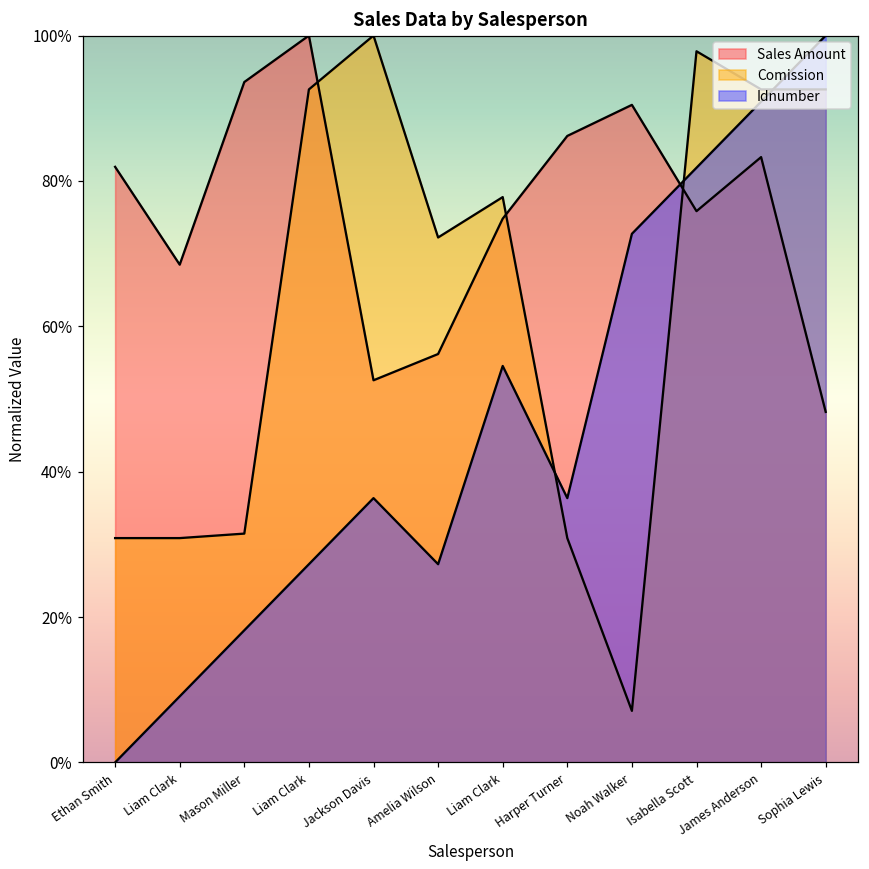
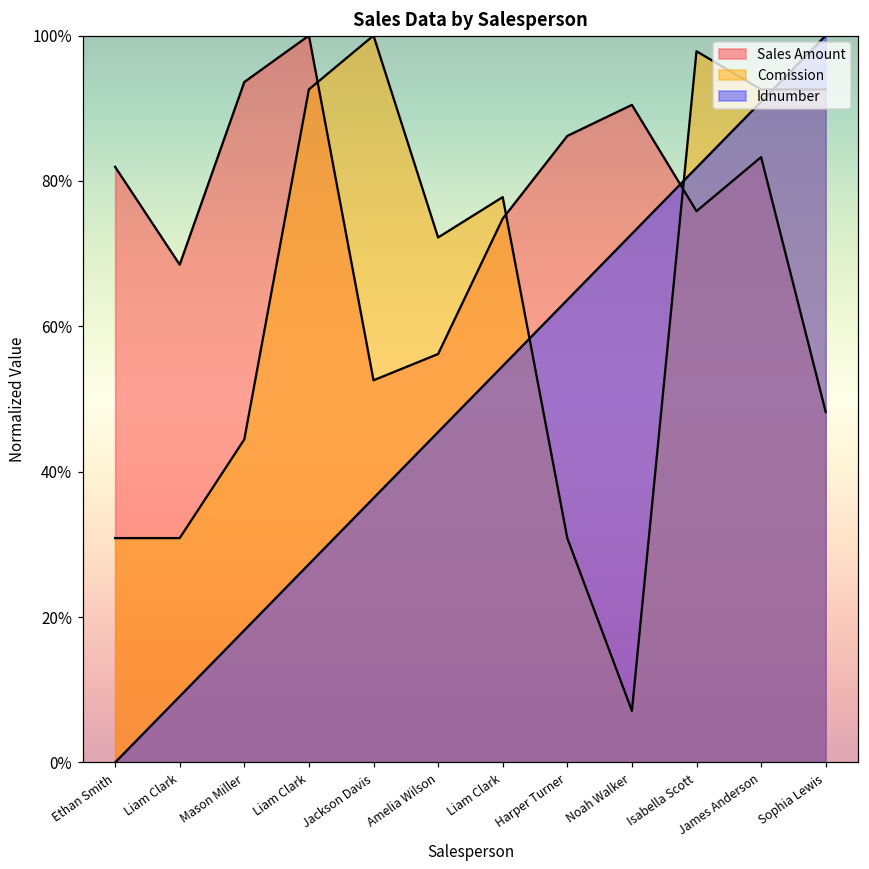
Comission, Mason Miller: 31% -> 44%
Idnumber, Amelia Wilson: 27% -> 45%
Idnumber, Harper Turner: 36% -> 64%
